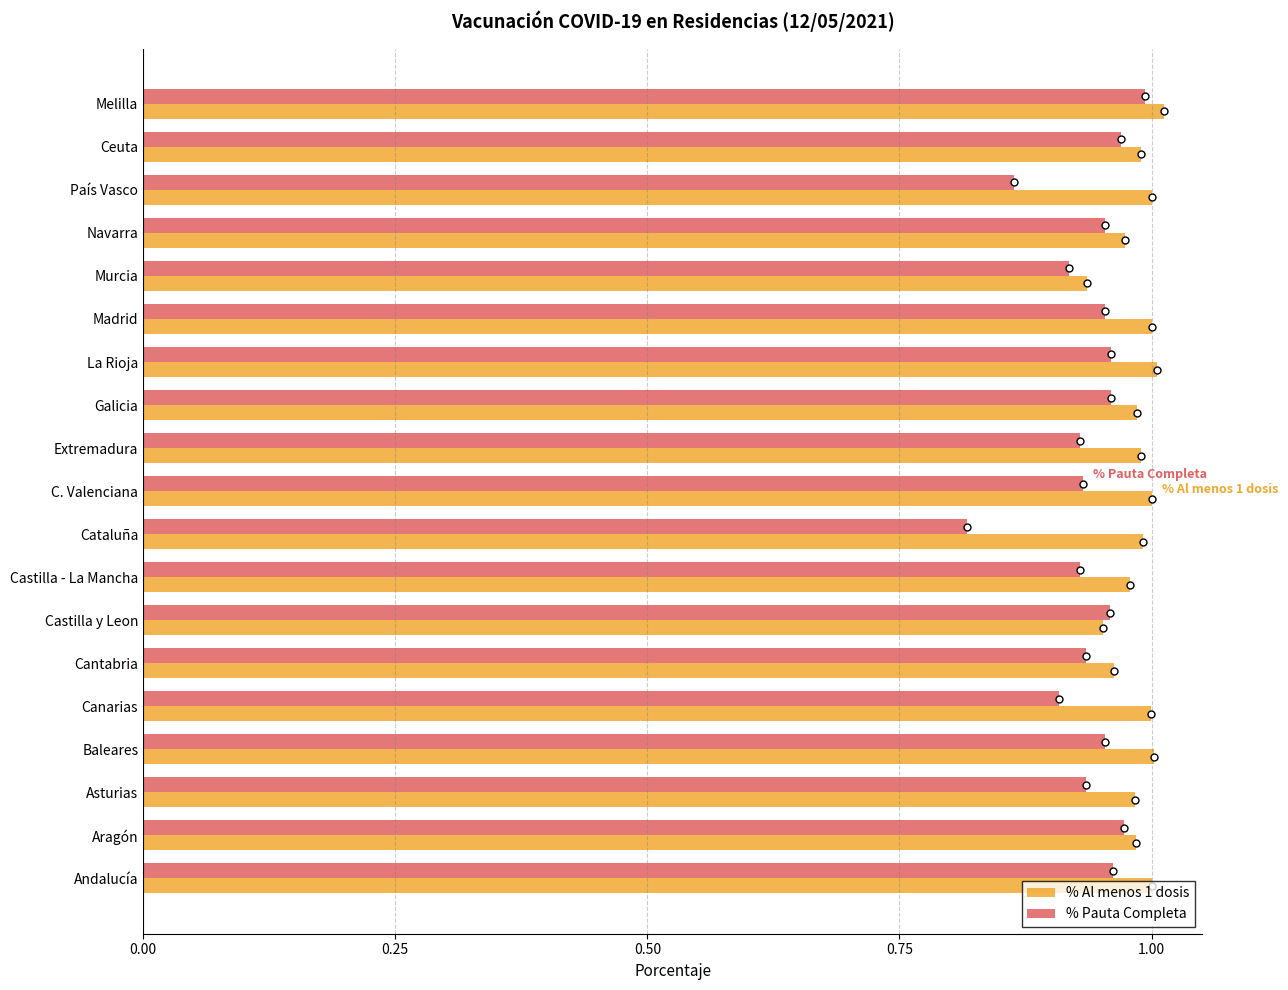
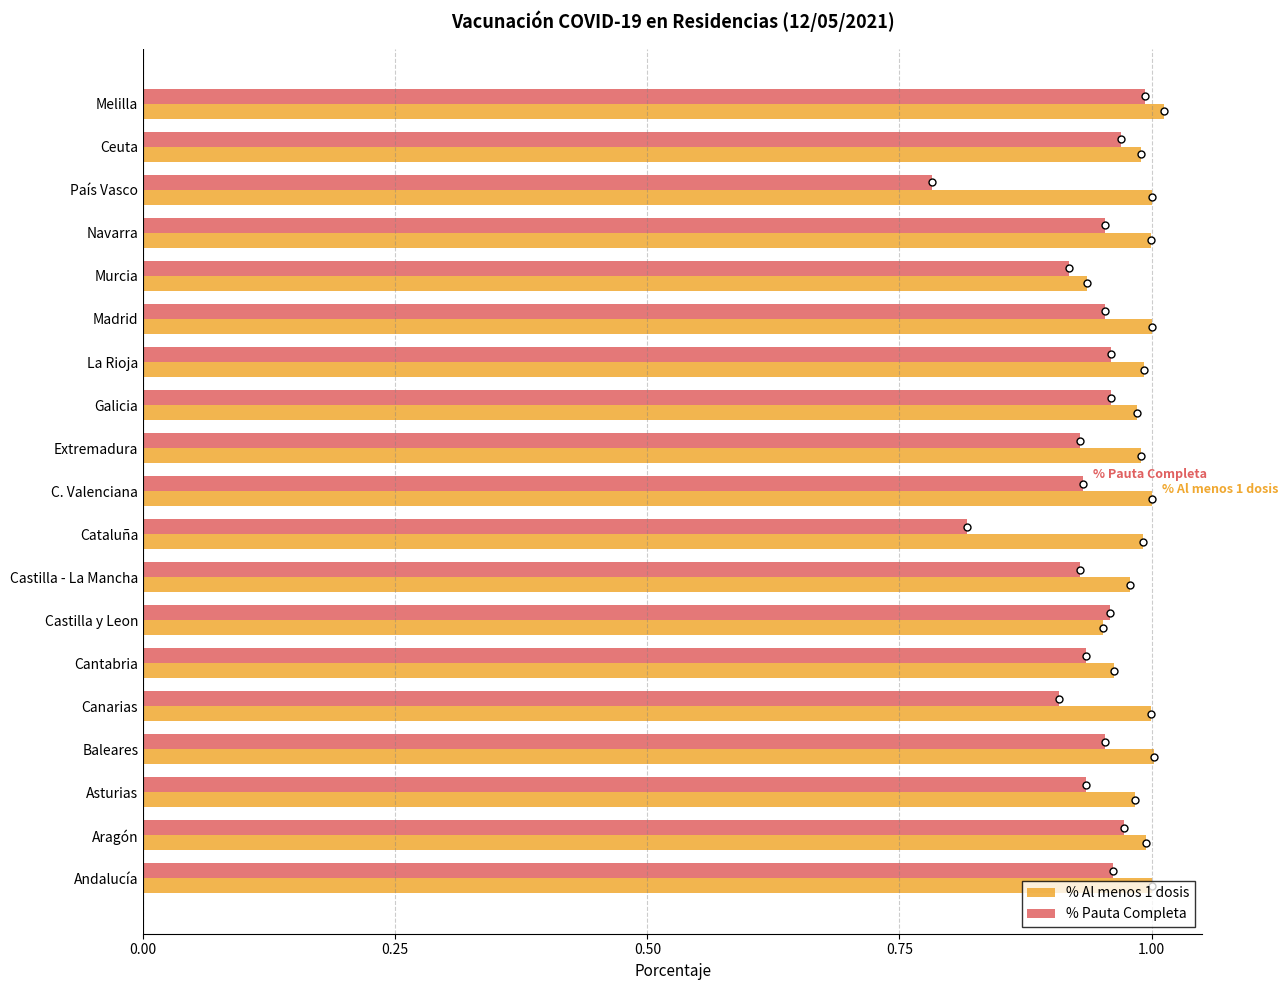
% Pauta Completa, País Vasco: 0.864 -> 0.782
% Al menos 1 dosis, Navarra: 0.974 -> 0.999
% Al menos 1 dosis, La Rioja: 1.005 -> 0.993
% Al menos 1 dosis, Aragón: 0.985 -> 0.994
